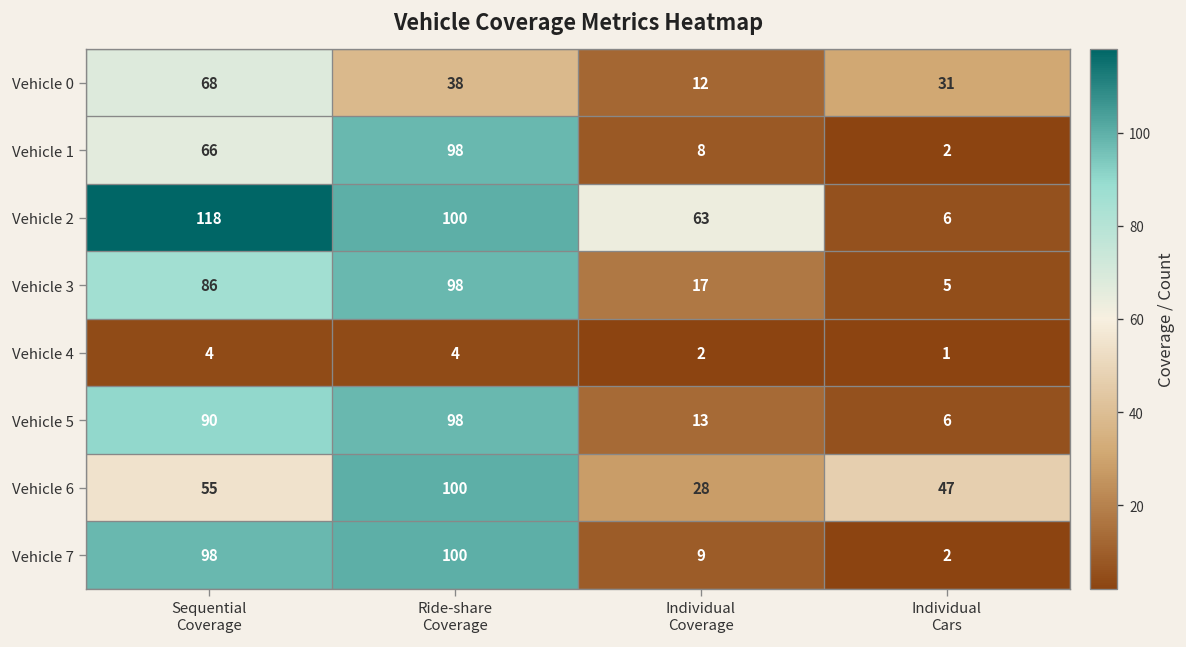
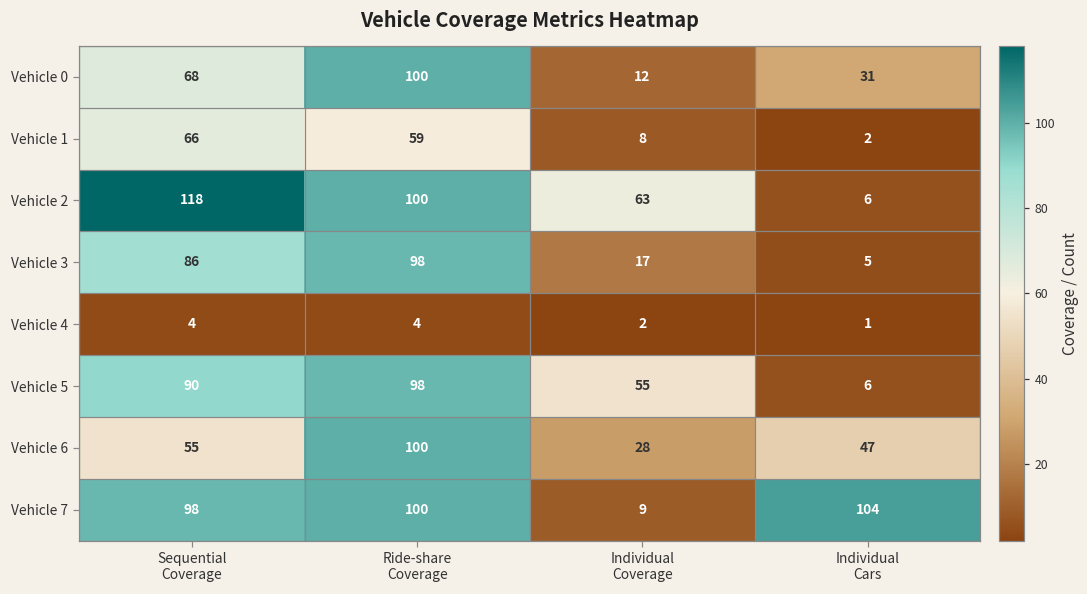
Vehicle 0, Ride-share Coverage: 38 -> 100
Vehicle 1, Ride-share Coverage: 98 -> 59
Vehicle 5, Individual Coverage: 13 -> 55
Vehicle 7, Individual Cars: 2 -> 104
